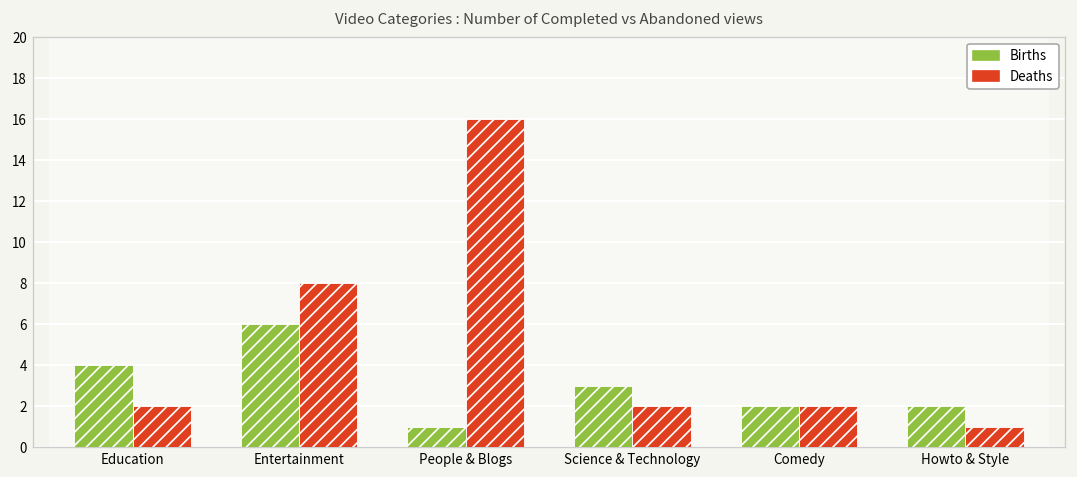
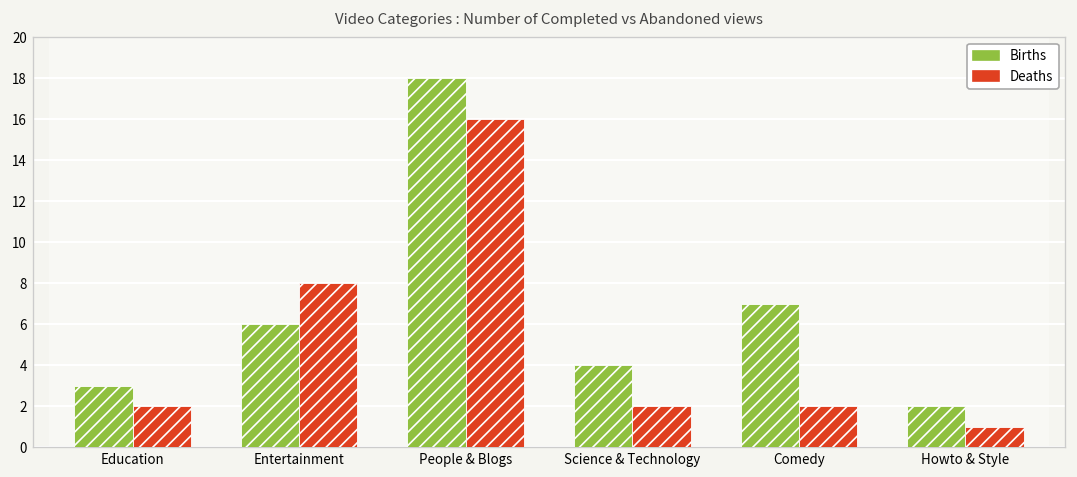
Births, Education: 4 -> 3
Births, People & Blogs: 1 -> 18
Births, Science & Technology: 3 -> 4
Births, Comedy: 2 -> 7
